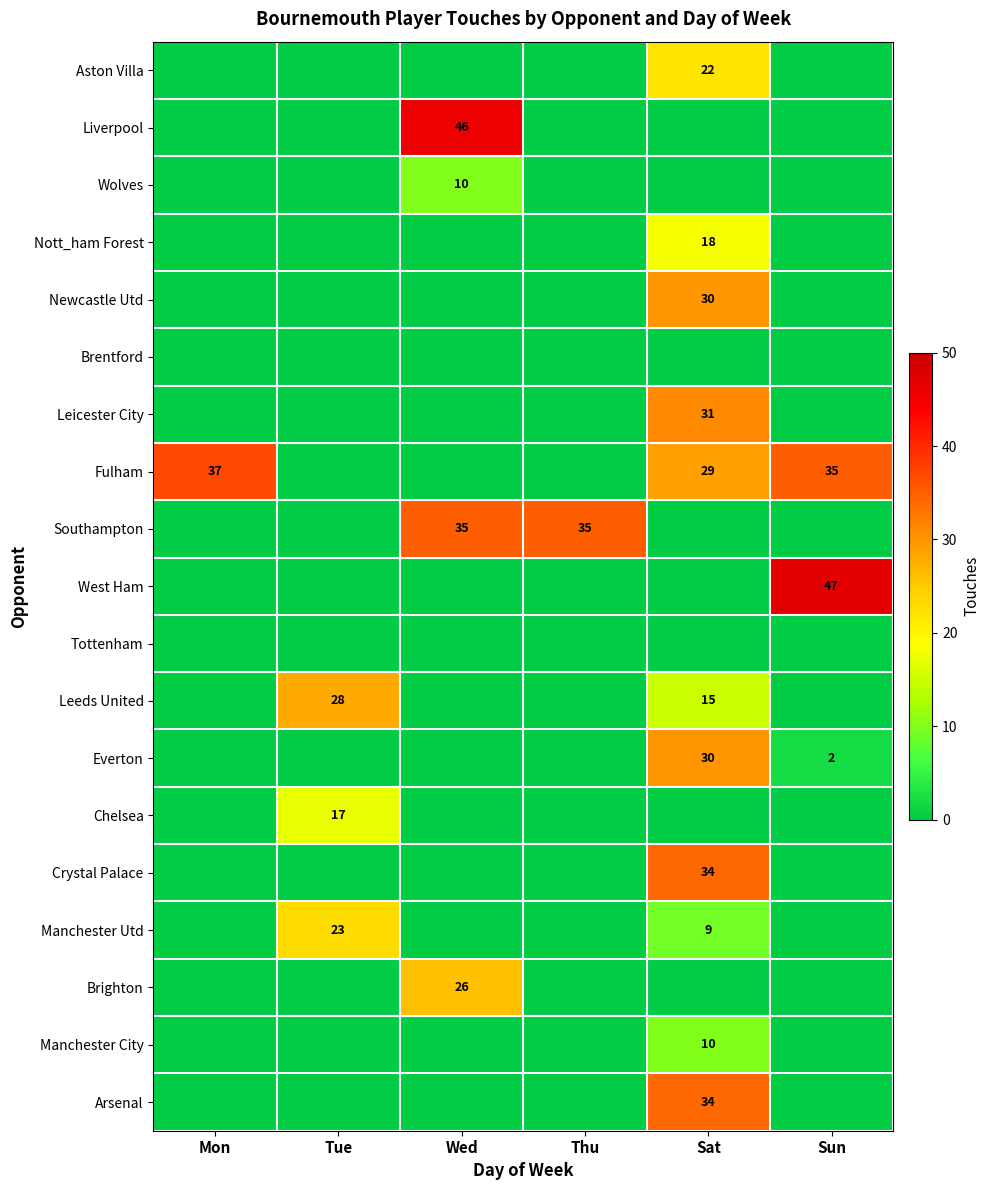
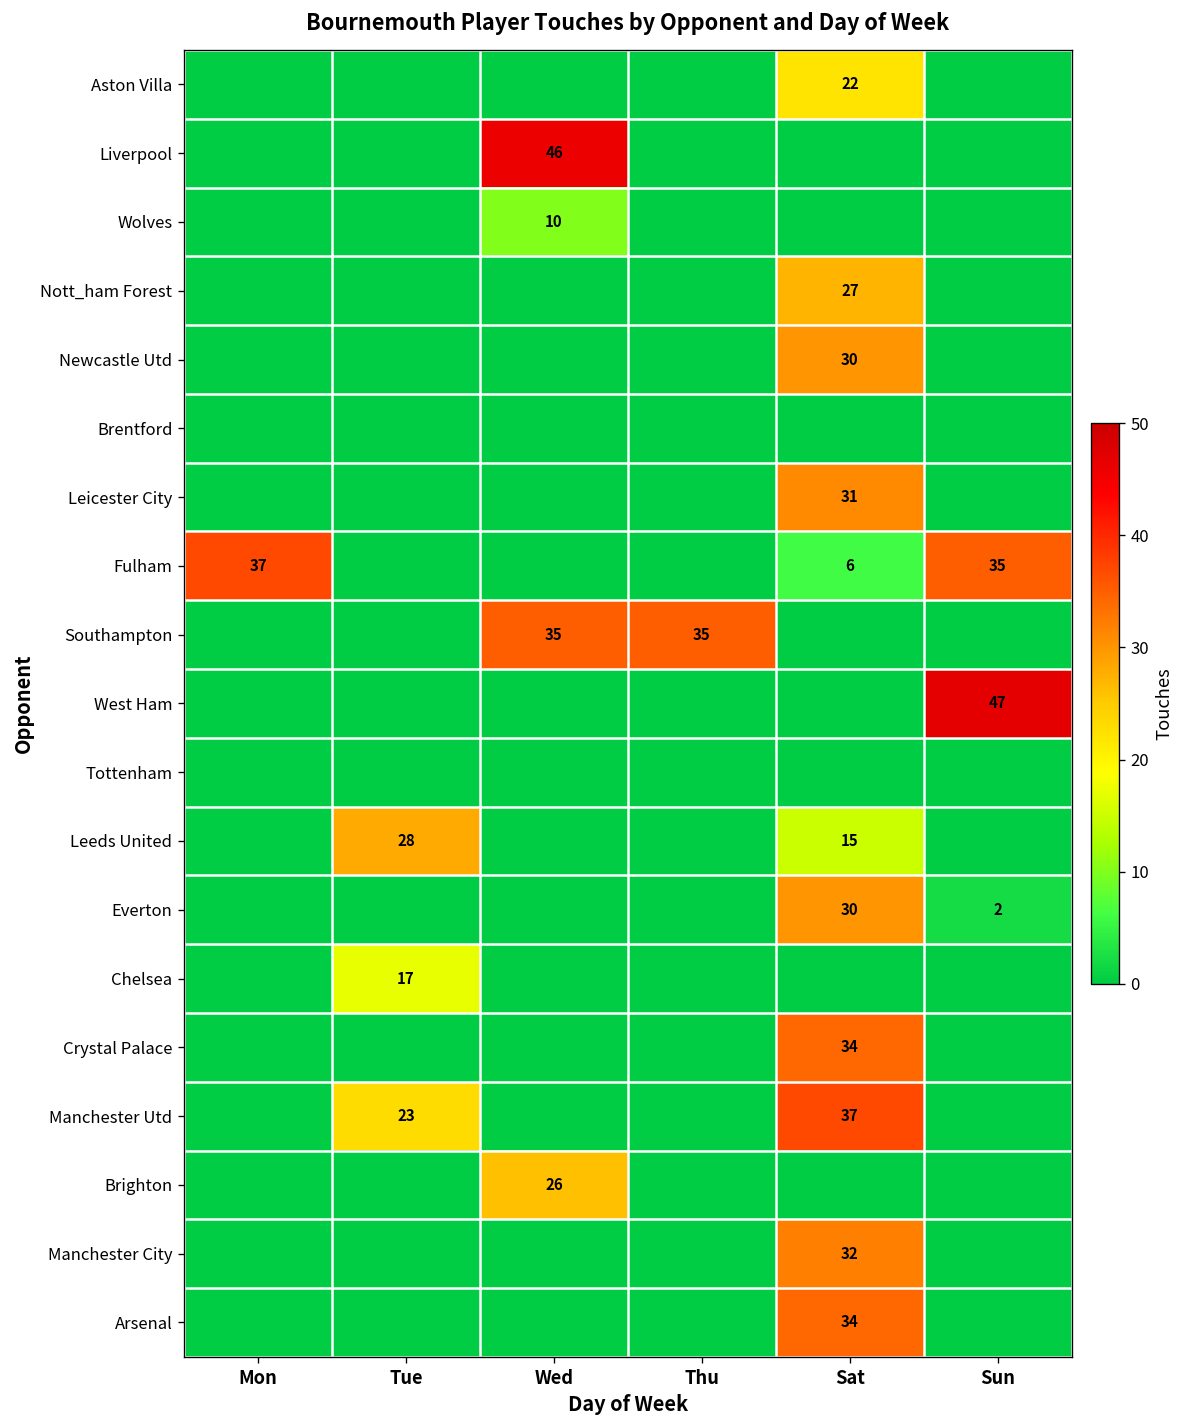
Nott_ham Forest, Sat: 18 -> 27
Fulham, Sat: 29 -> 6
Manchester Utd, Sat: 9 -> 37
Manchester City, Sat: 10 -> 32
